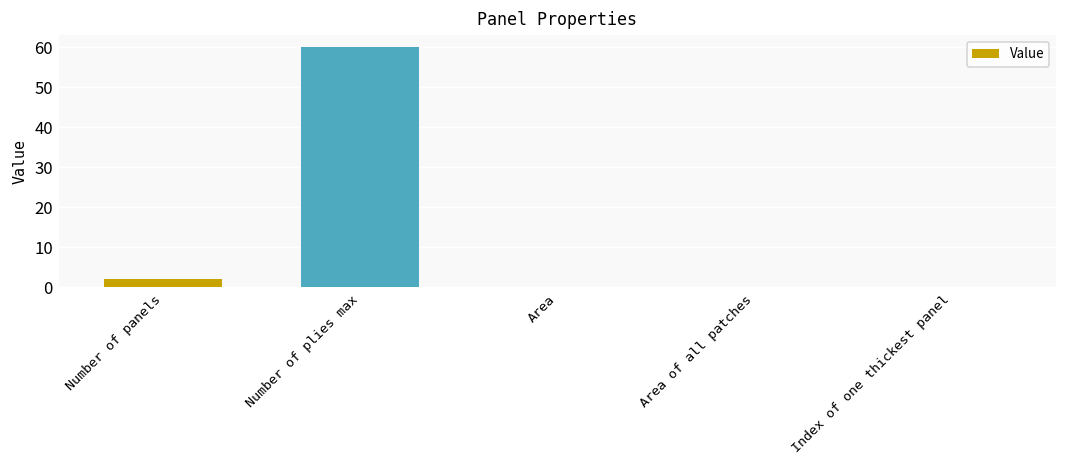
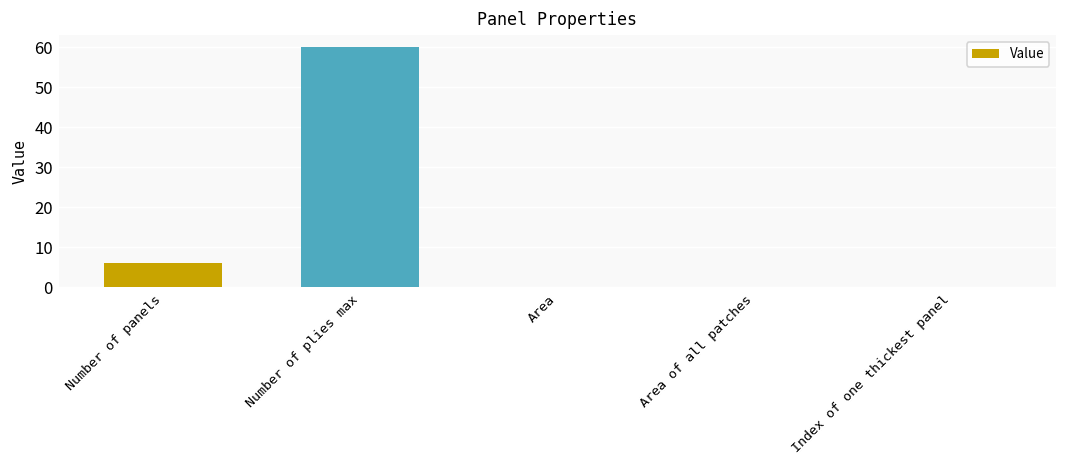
Number of panels: 2 -> 6
